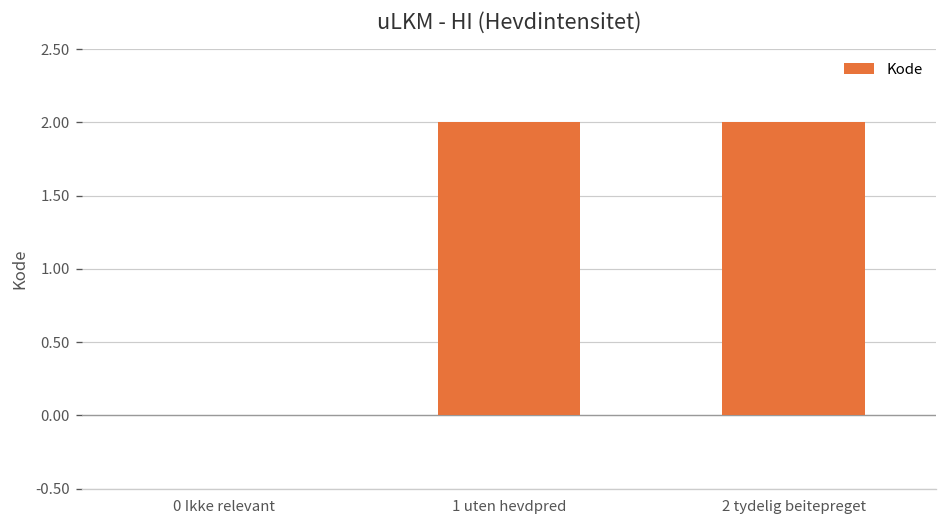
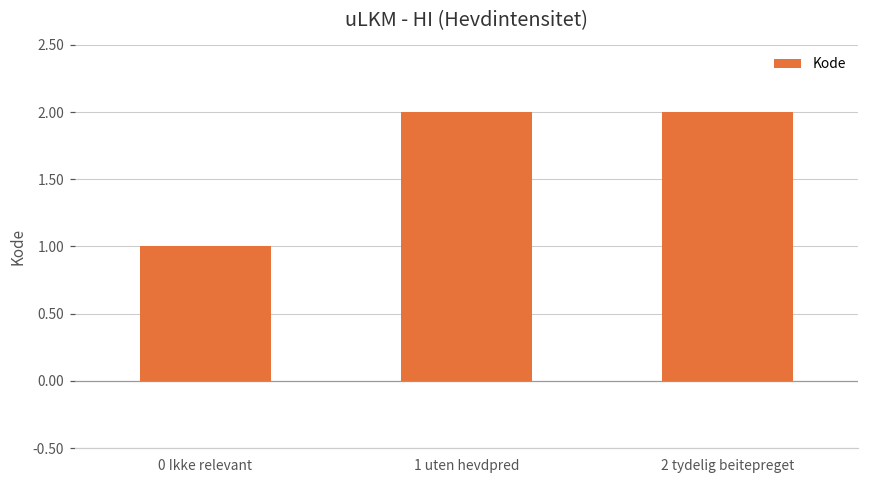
0 Ikke relevant: 0 -> 1
